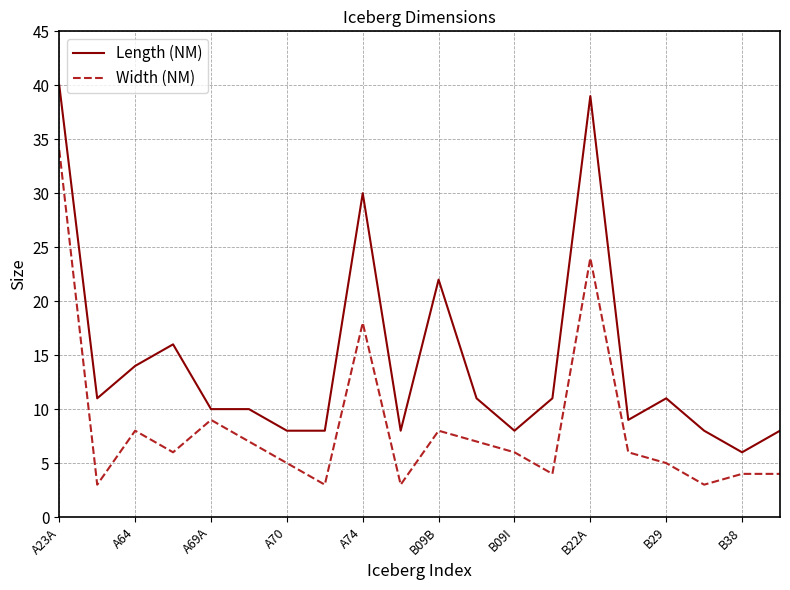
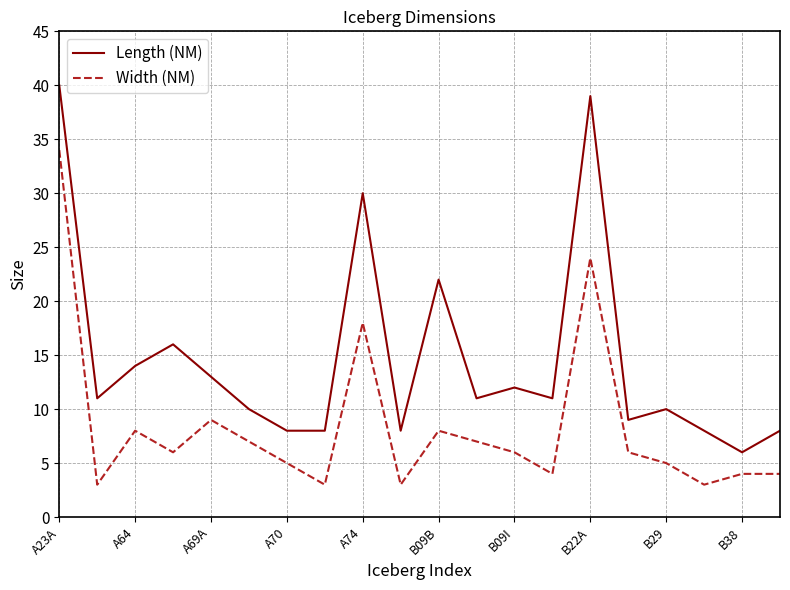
Length (NM), A69A: 10 -> 13
Length (NM), B09I: 8 -> 12
Length (NM), B29: 11 -> 10
